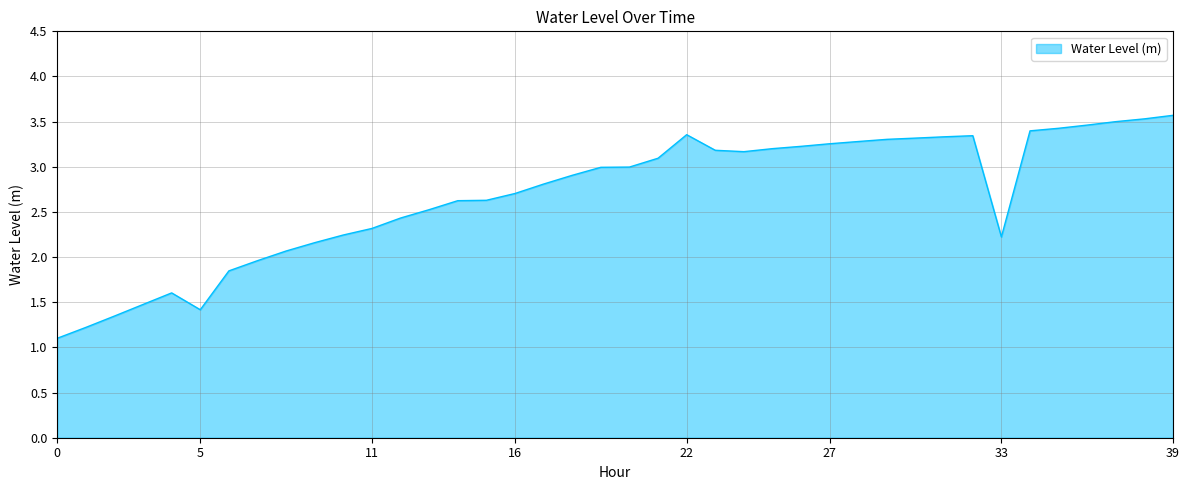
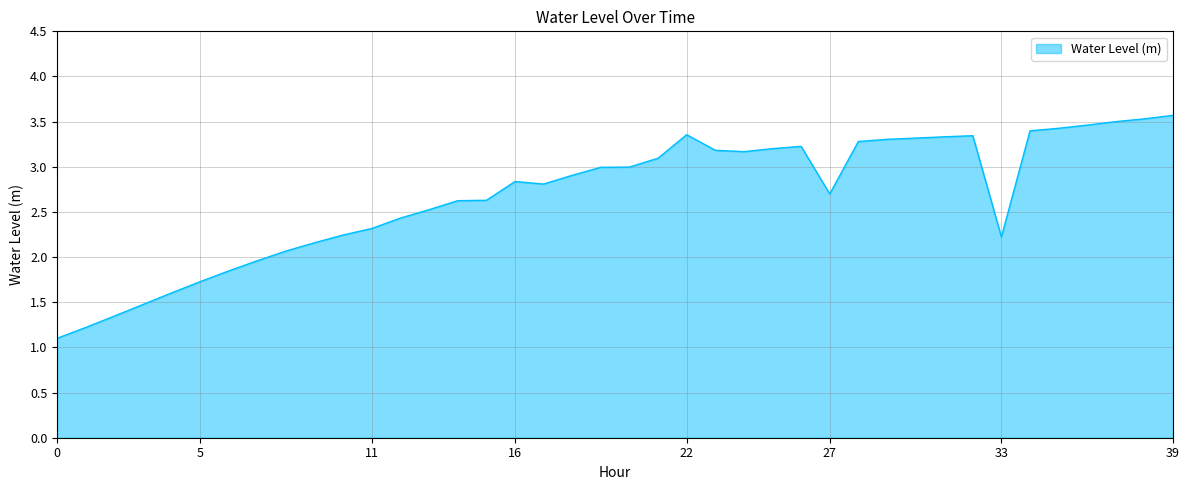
5: 1.4 -> 1.7
16: 2.7 -> 2.8
27: 3.3 -> 2.7
